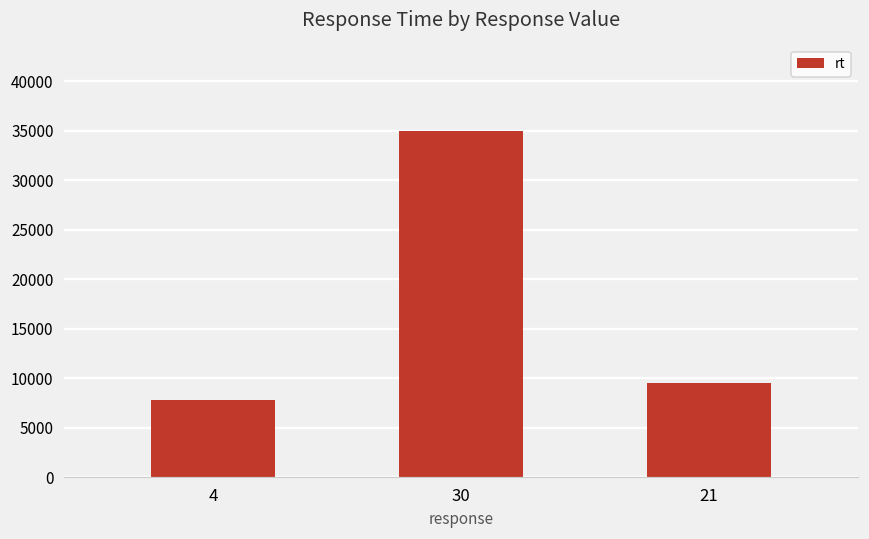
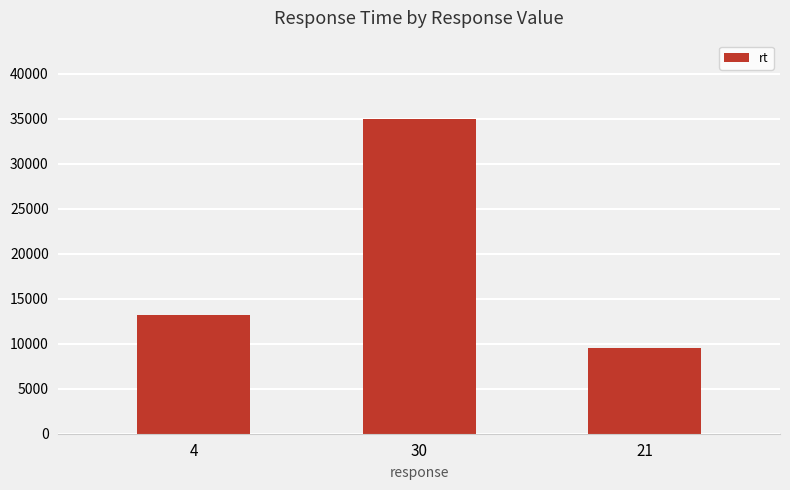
4: 8000 -> 13000
